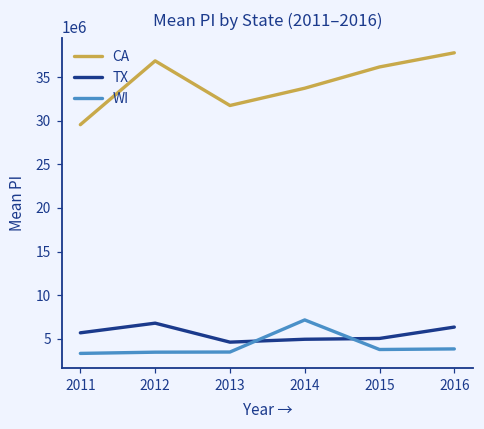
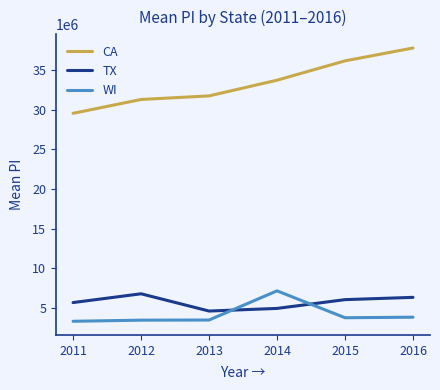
CA, 2012: 37000000 -> 31000000
TX, 2015: 5000000 -> 6000000
